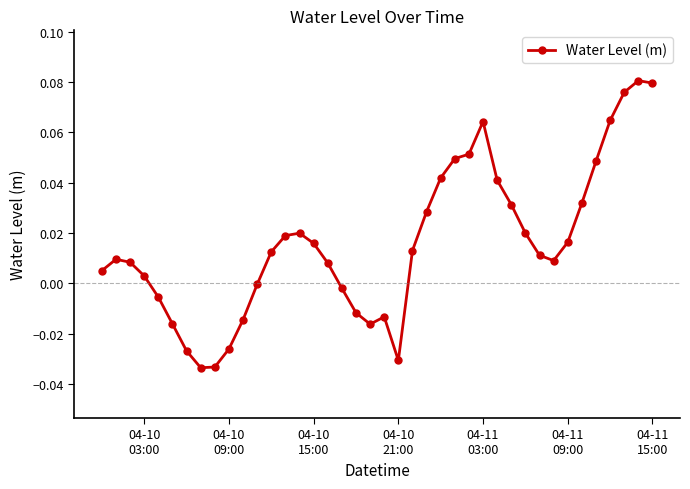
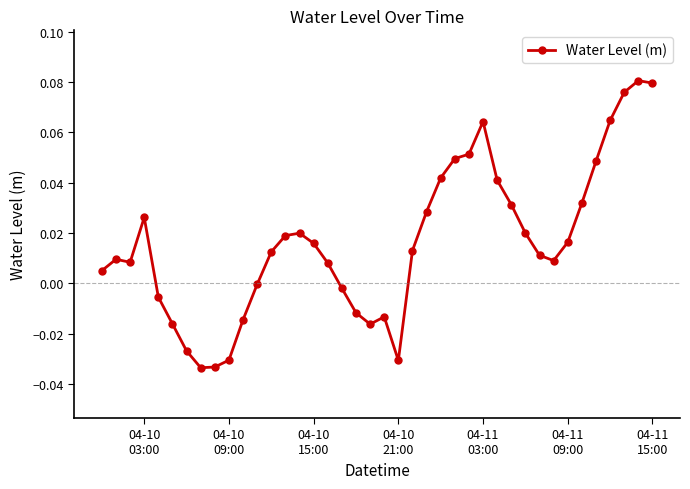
04-10 03:00: 0.003 -> 0.026
04-10 09:00: -0.026 -> -0.031
